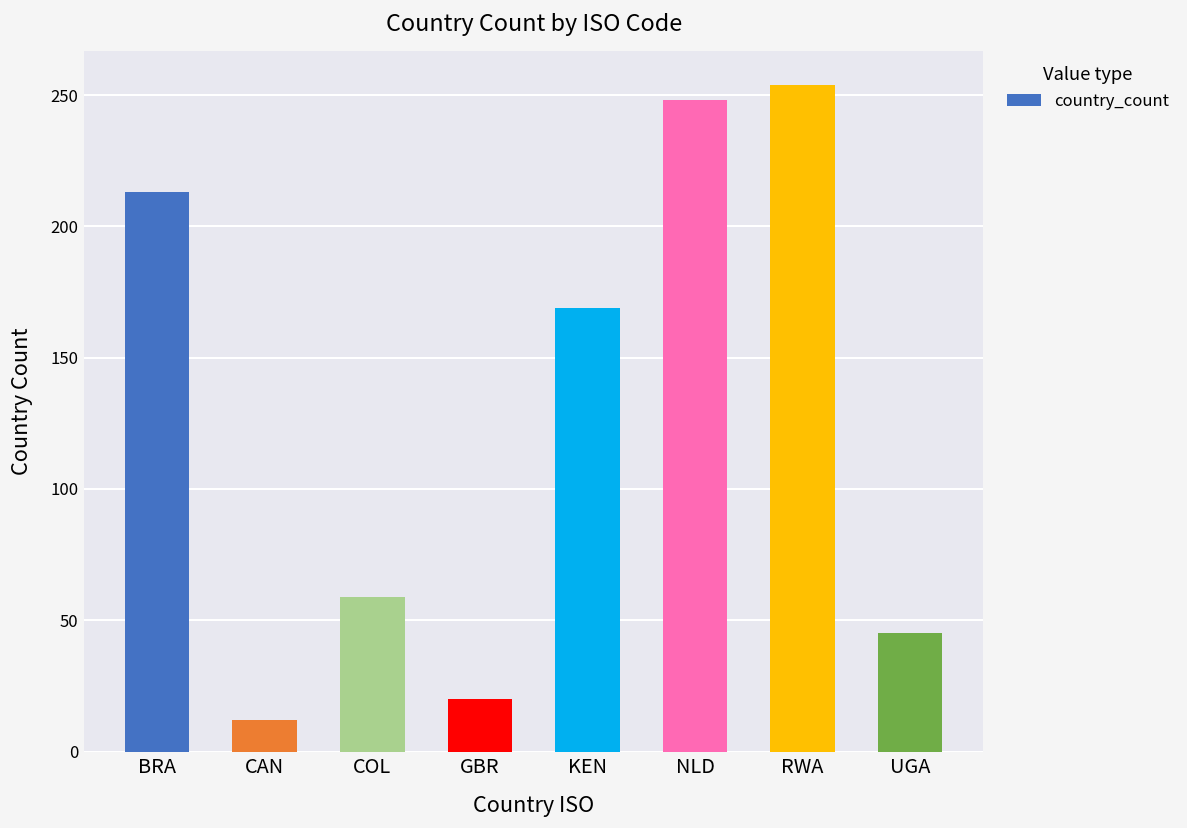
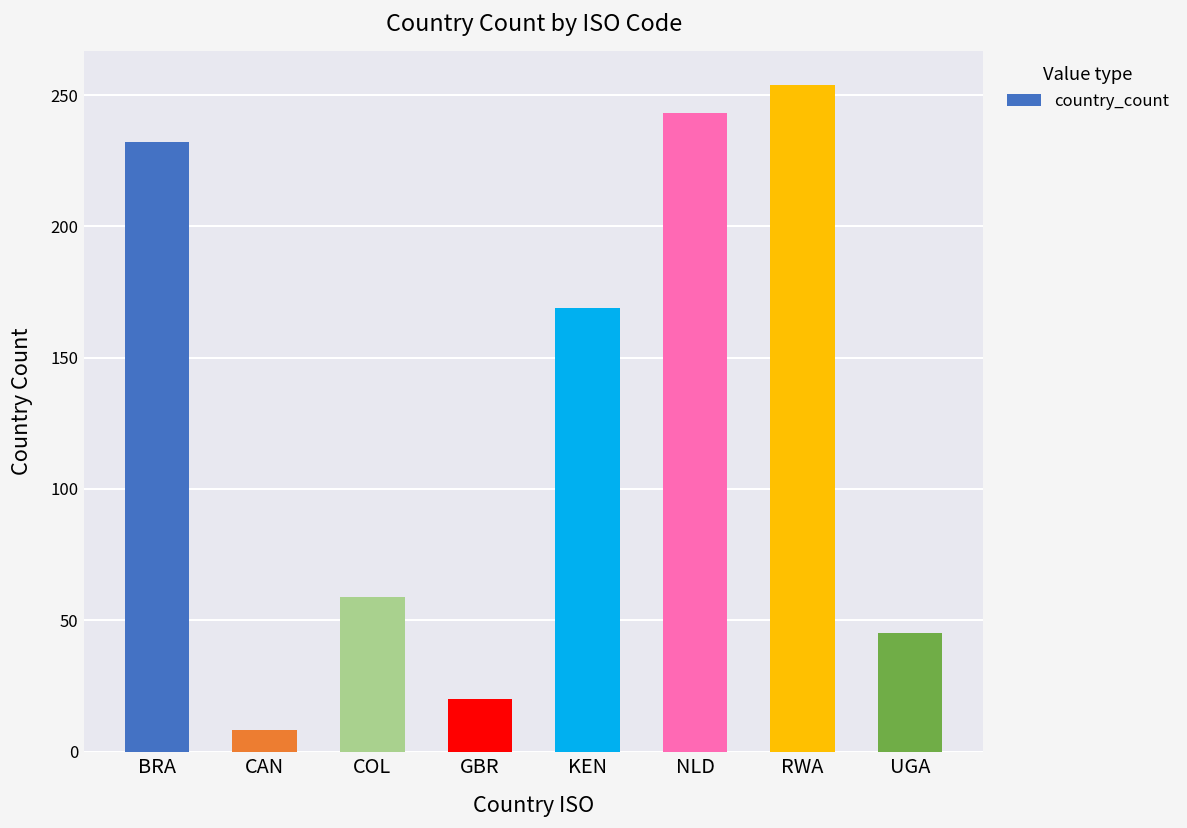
BRA: 213 -> 232
CAN: 12 -> 8
NLD: 248 -> 243
